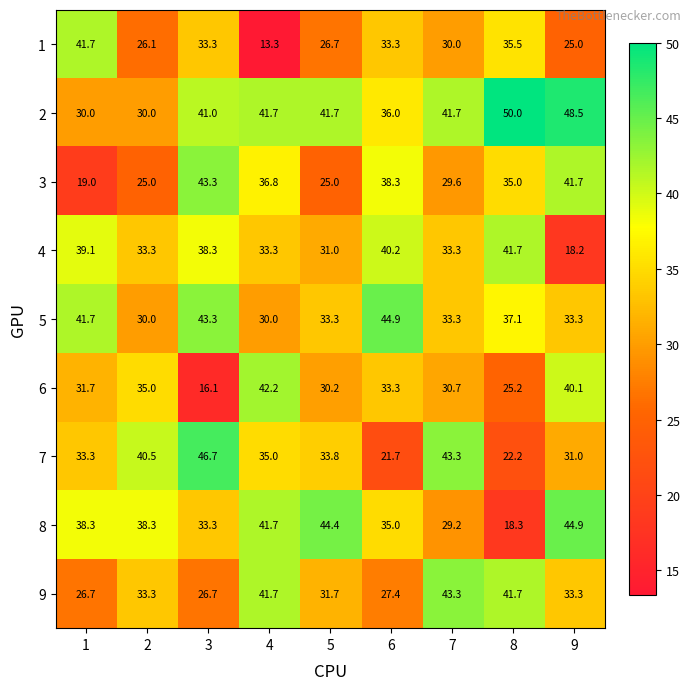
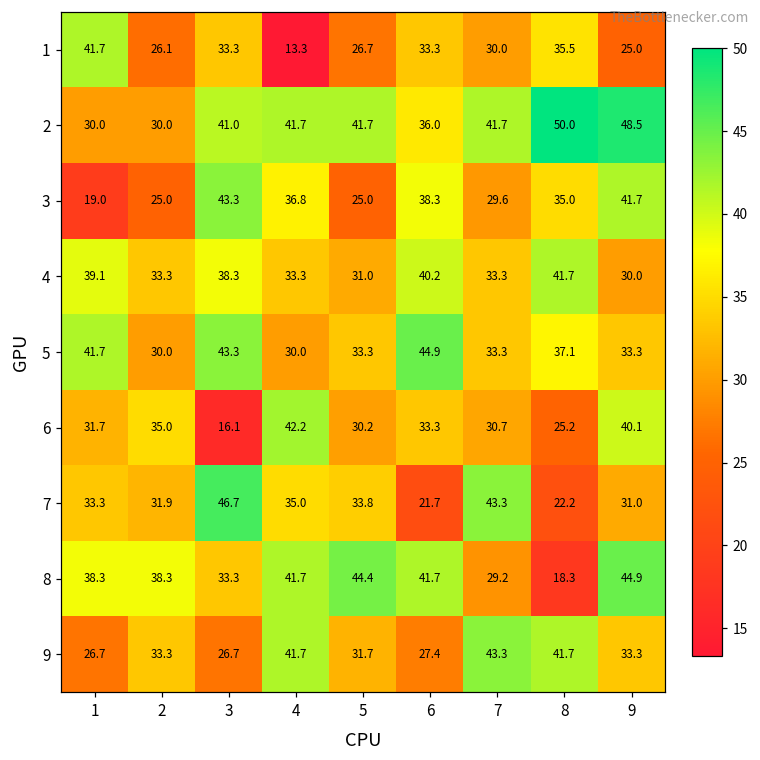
4, 9: 18.2 -> 30.0
7, 2: 40.5 -> 31.9
8, 6: 35.0 -> 41.7
